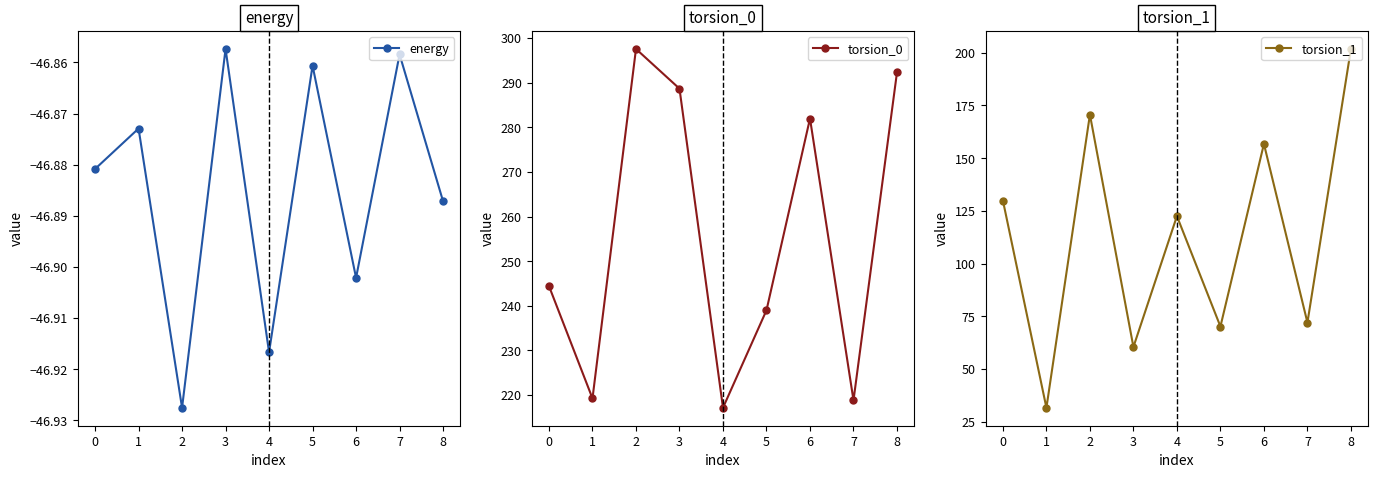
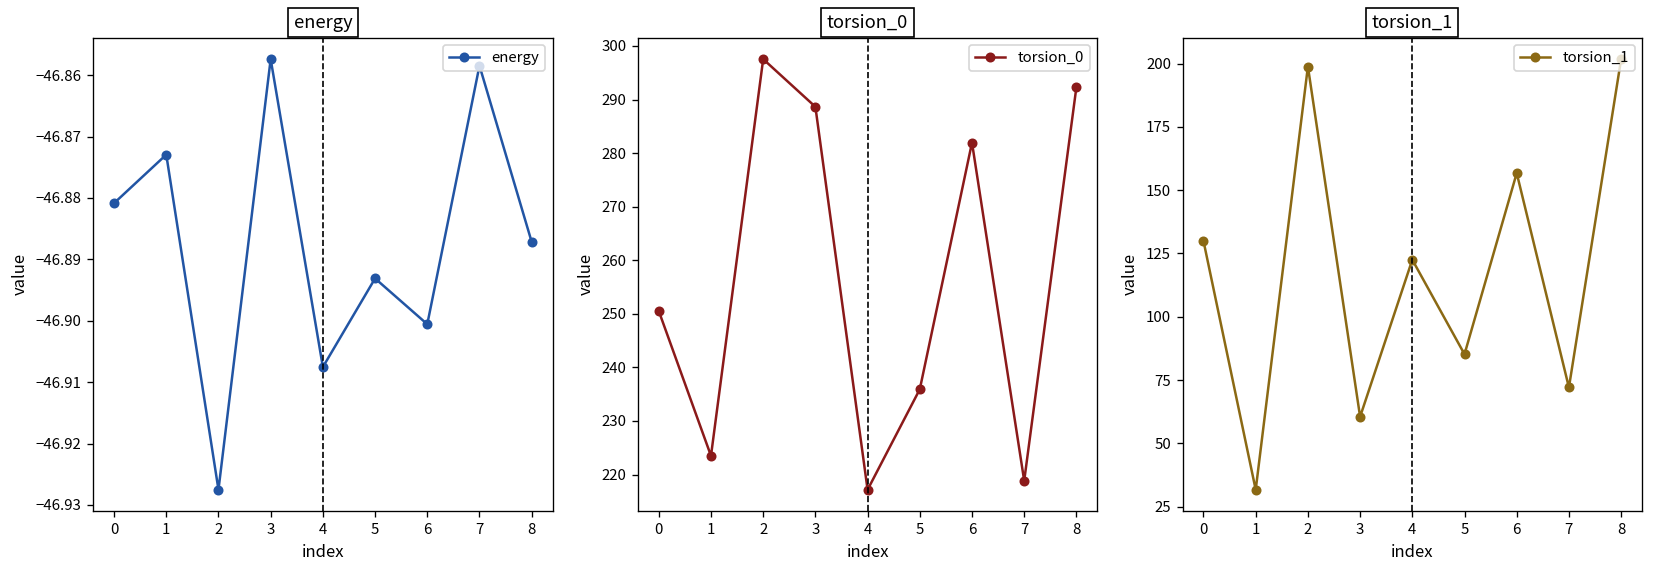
energy, 4: -46.917 -> -46.908
energy, 5: -46.861 -> -46.893
energy, 6: -46.902 -> -46.901
torsion_0, 0: 244 -> 251
torsion_0, 1: 219 -> 223
torsion_0, 5: 239 -> 236
torsion_1, 2: 171 -> 199
torsion_1, 5: 70 -> 85
